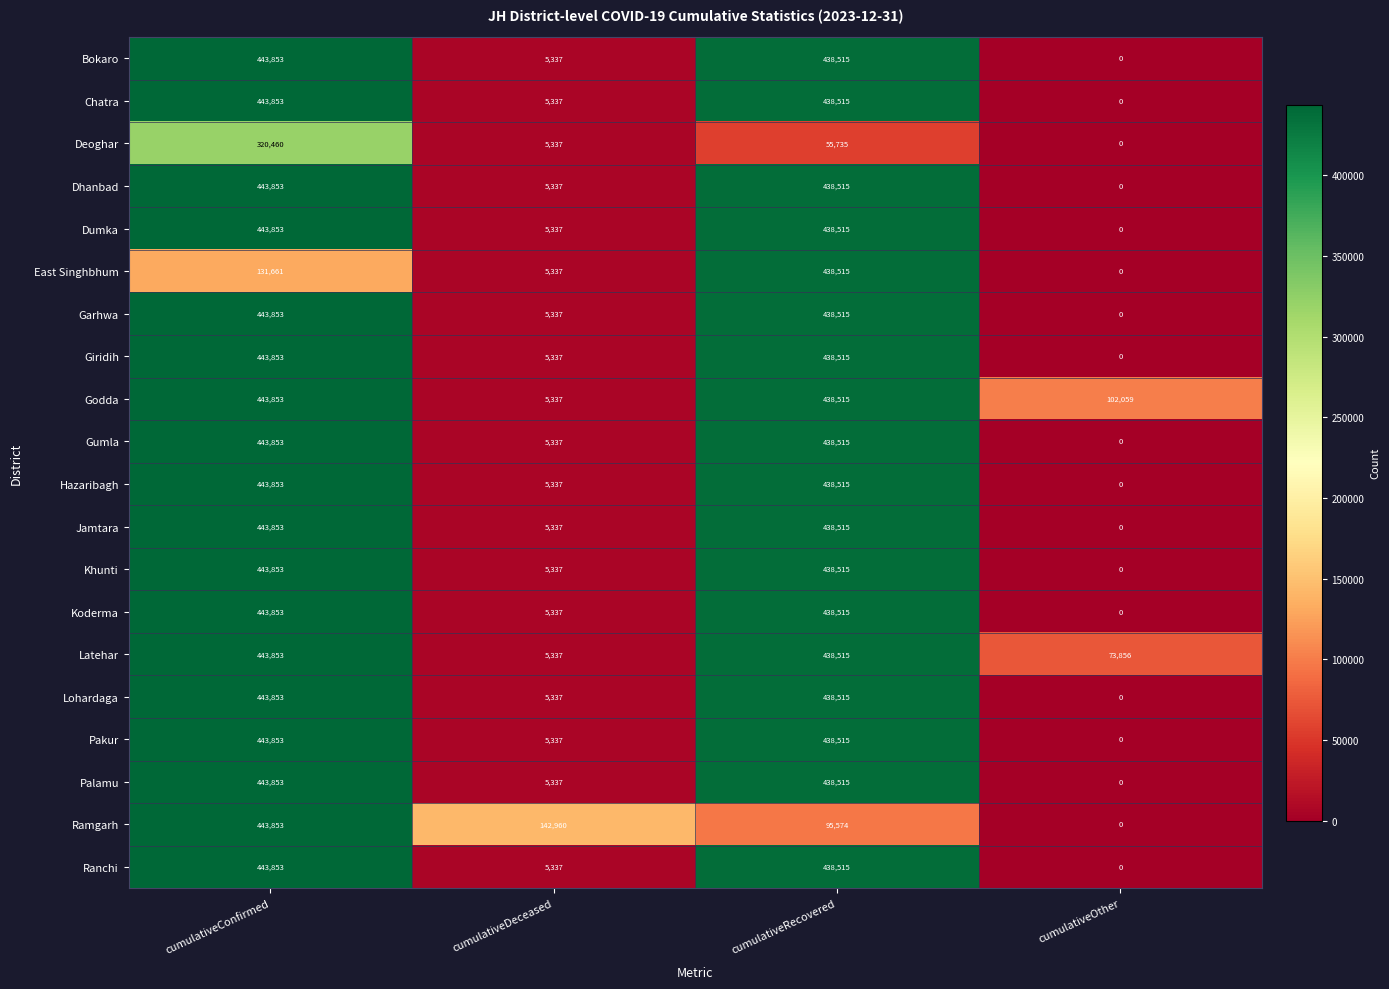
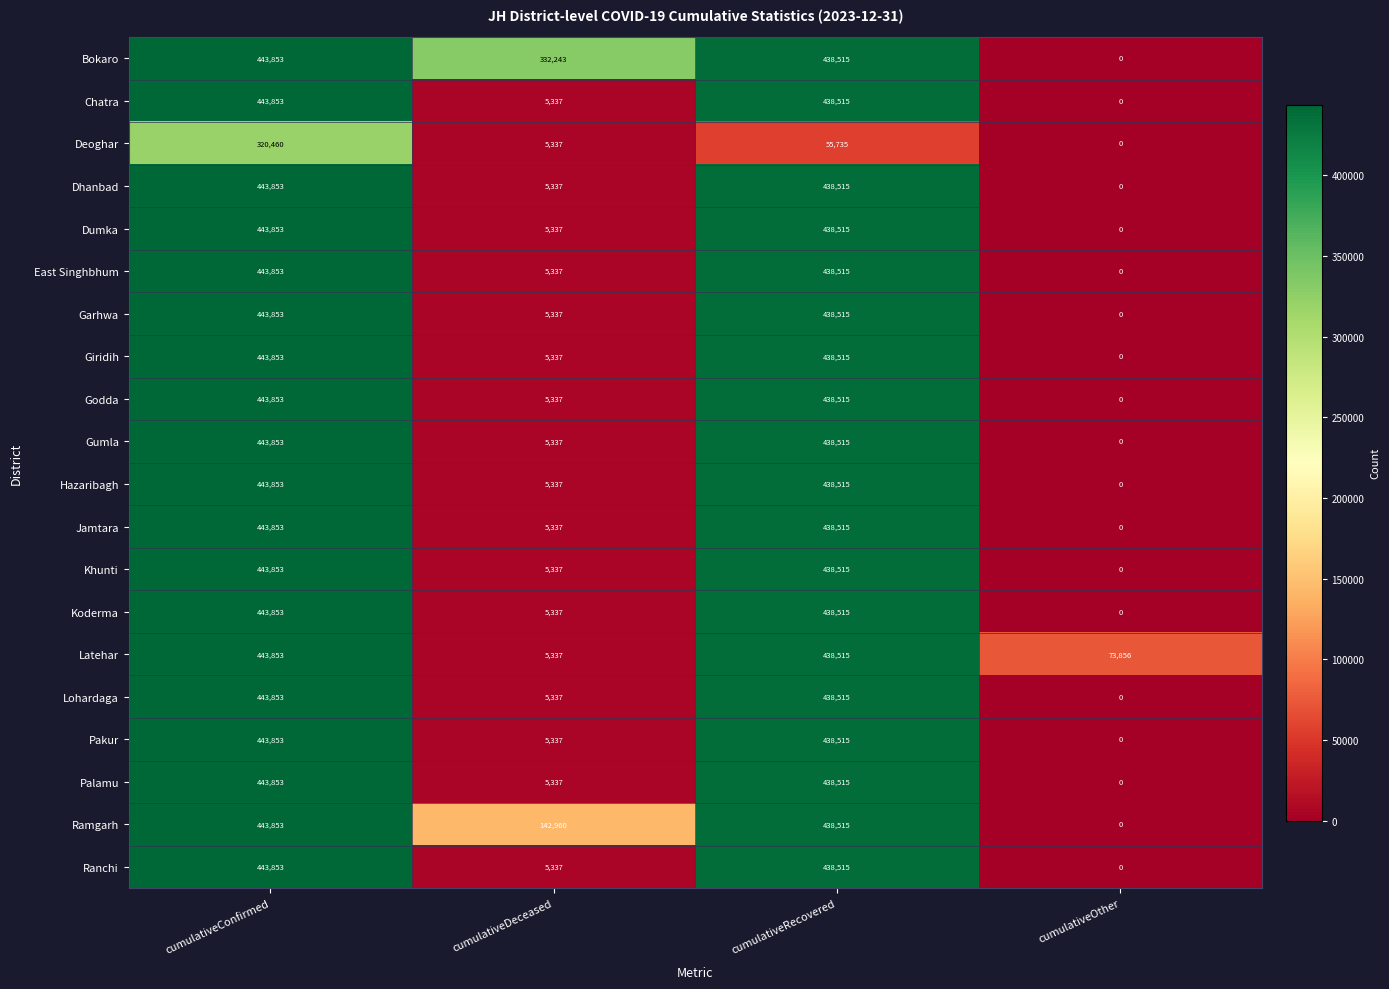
Bokaro, cumulativeDeceased: 5,337 -> 332,243
East Singhbhum, cumulativeConfirmed: 131,661 -> 443,853
Godda, cumulativeOther: 102,059 -> 0
Ramgarh, cumulativeRecovered: 95,574 -> 438,515
